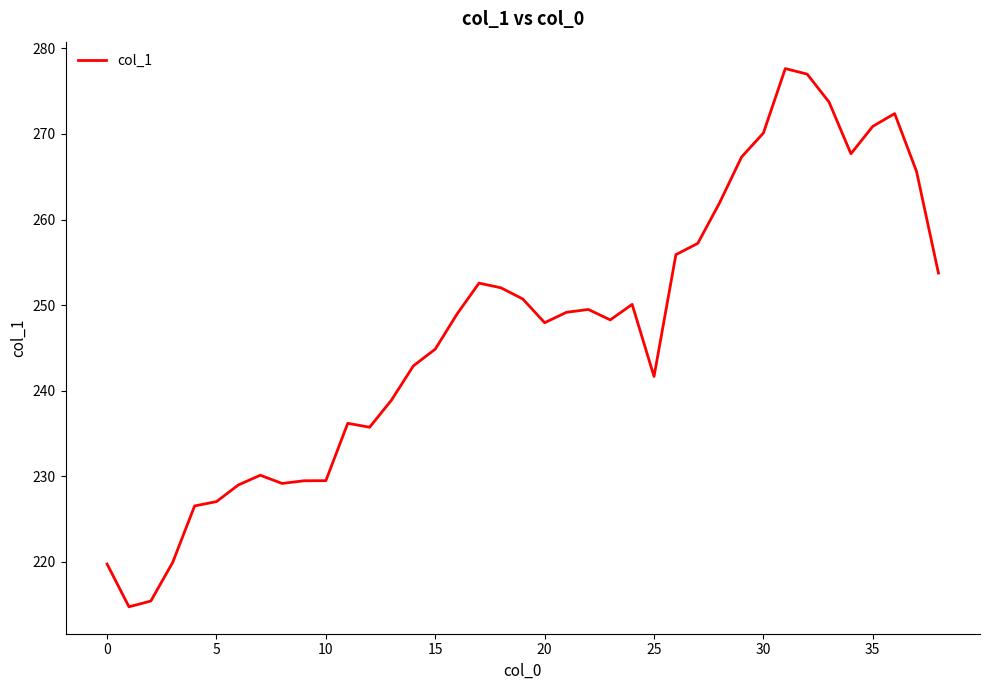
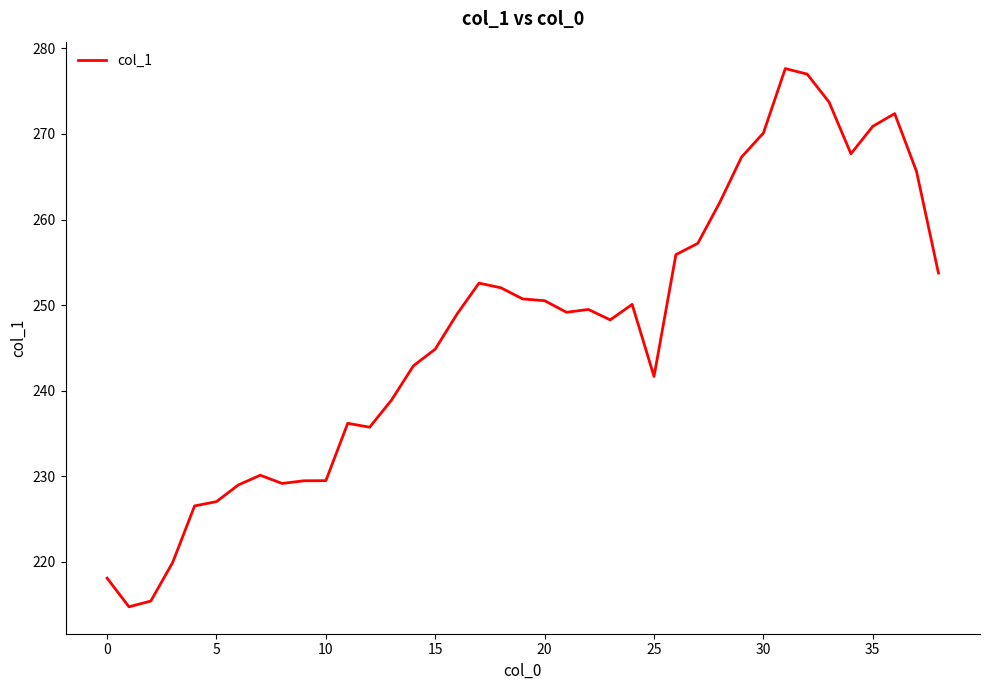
0: 220 -> 218
20: 248 -> 251
